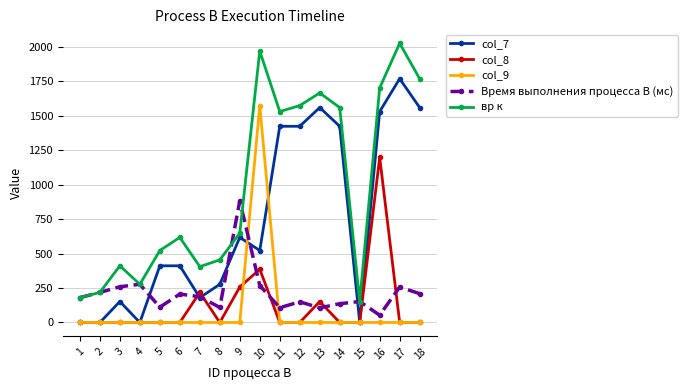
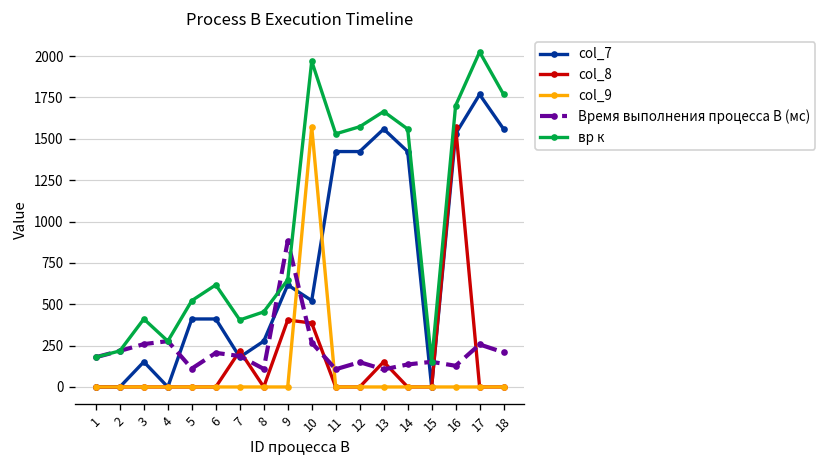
col_8, 9: 260 -> 410
col_8, 16: 1200 -> 1570
Время выполнения процесса B (мс), 16: 50 -> 130
